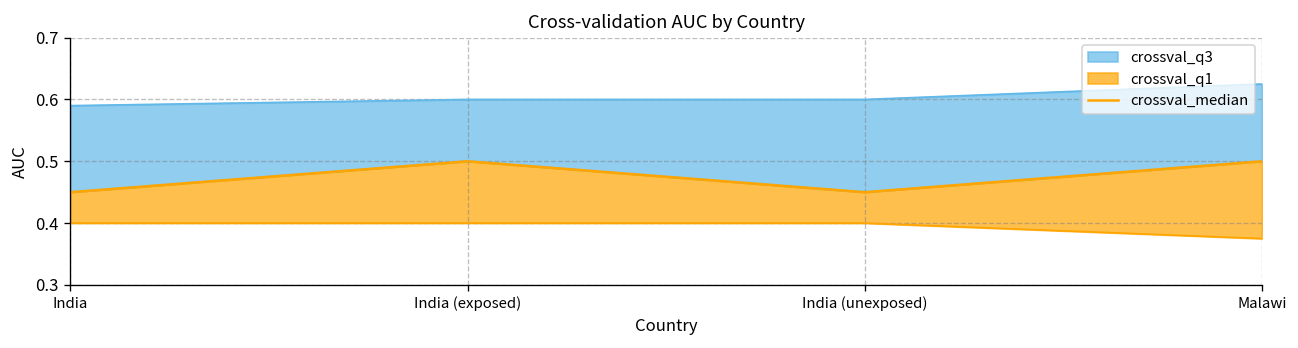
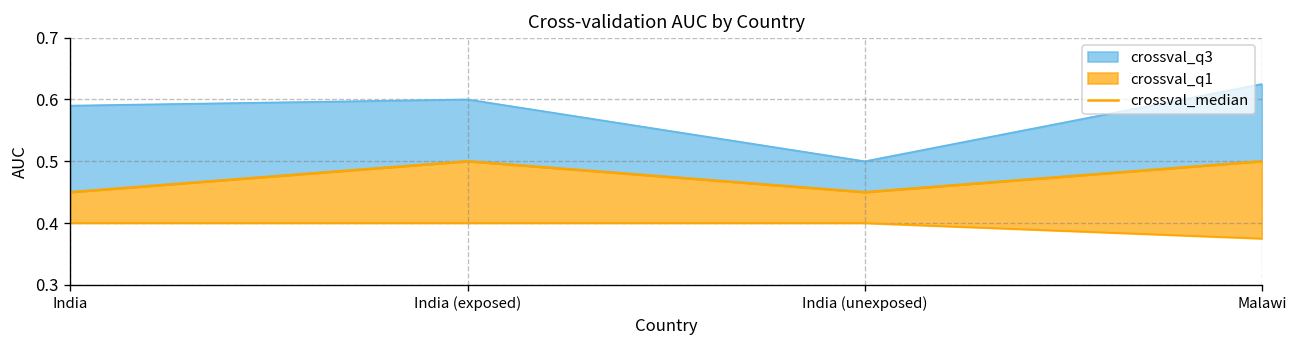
crossval_q3, India (unexposed): 0.6 -> 0.5
